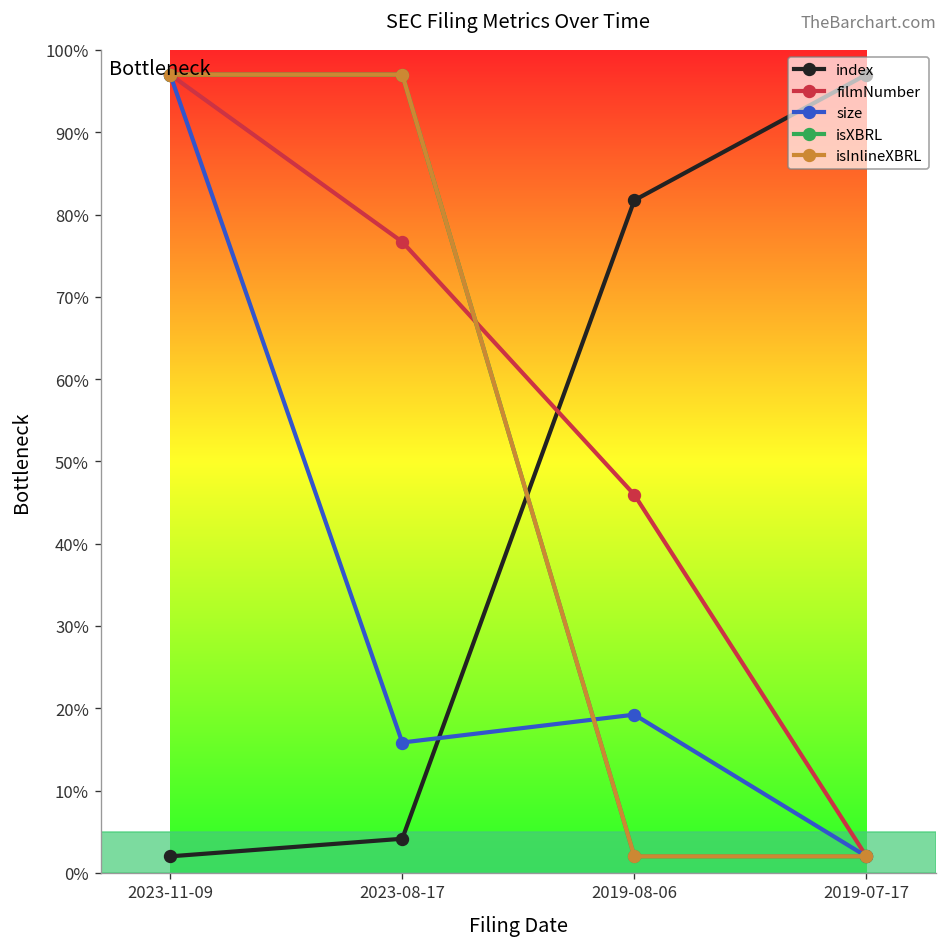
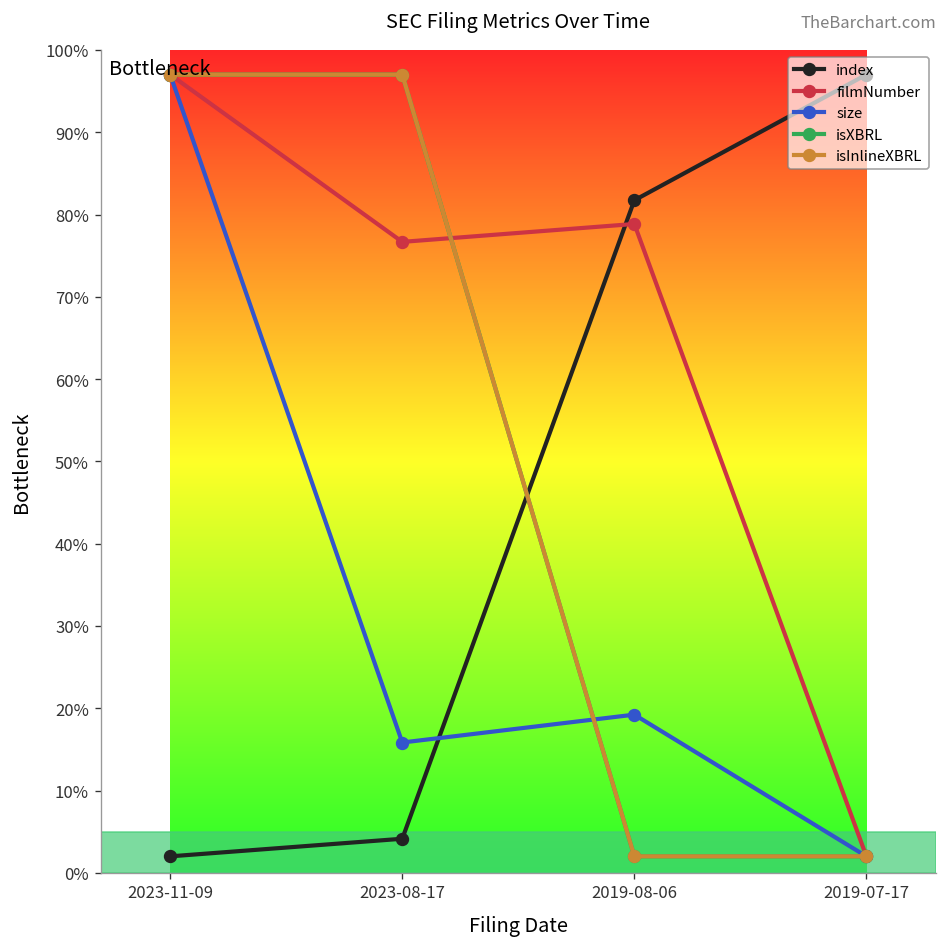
filmNumber, 2019-08-06: 46% -> 79%
